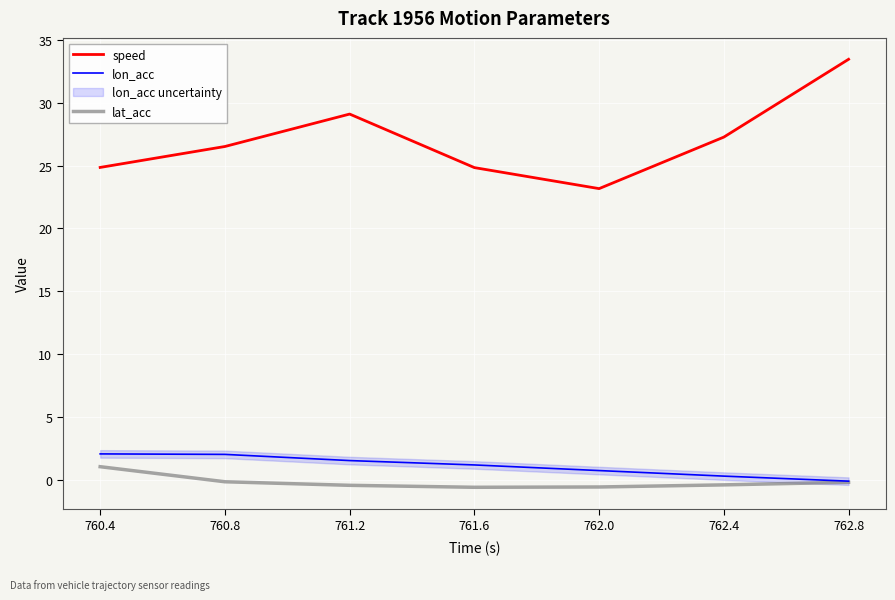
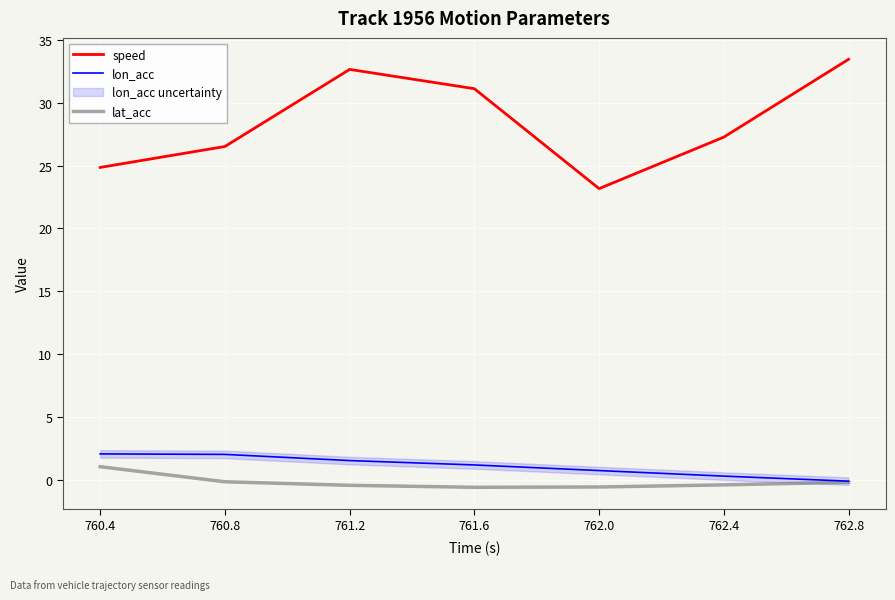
speed, 761.2: 29.1 -> 32.6
speed, 761.6: 24.8 -> 31.1
